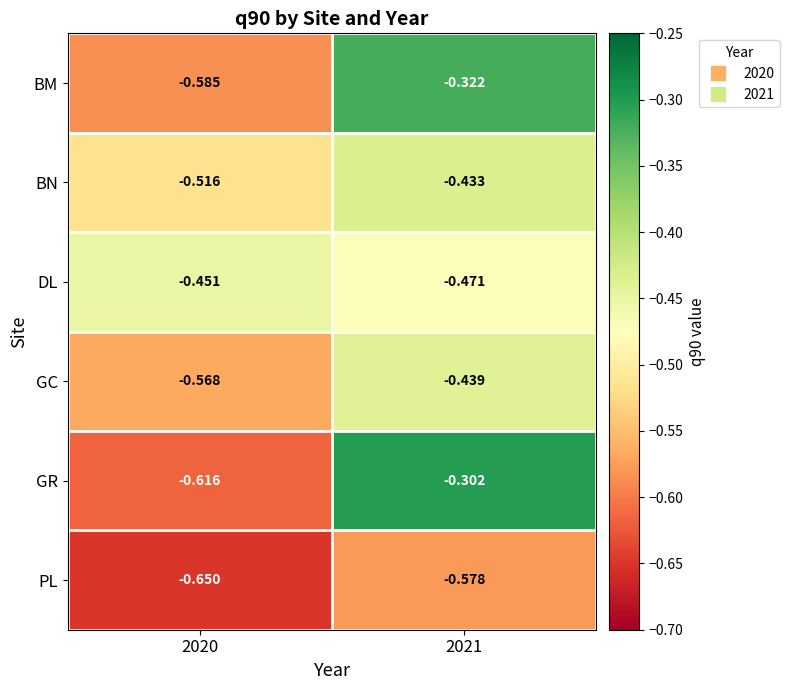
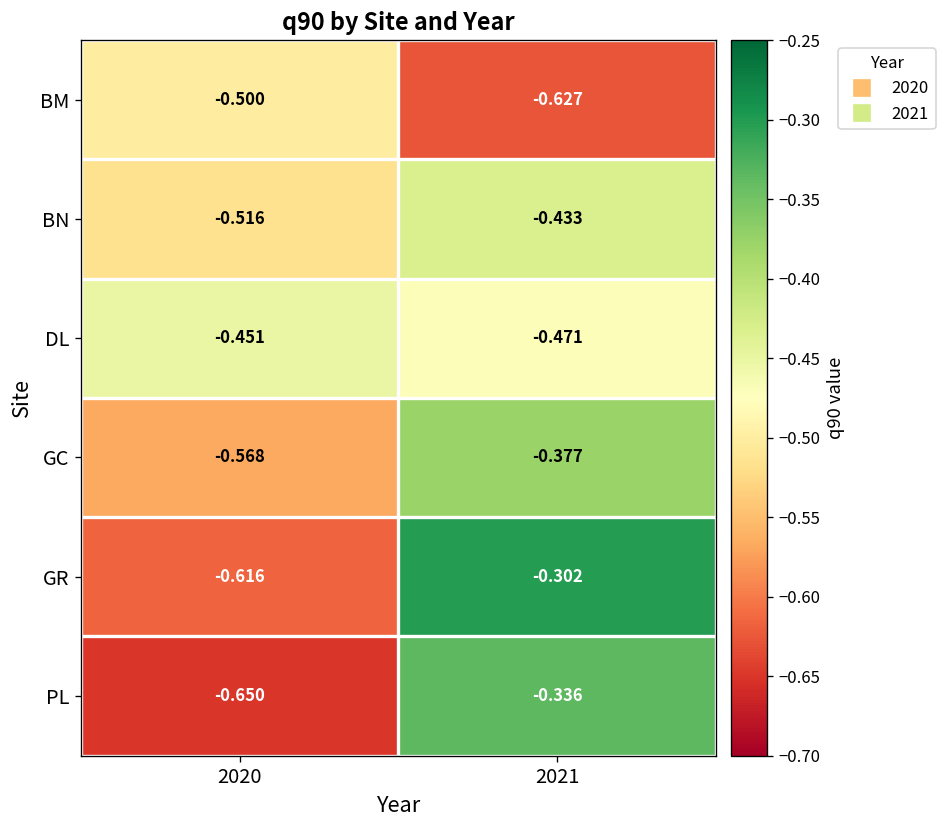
BM, 2020: -0.585 -> -0.500
BM, 2021: -0.322 -> -0.627
GC, 2021: -0.439 -> -0.377
PL, 2021: -0.578 -> -0.336
